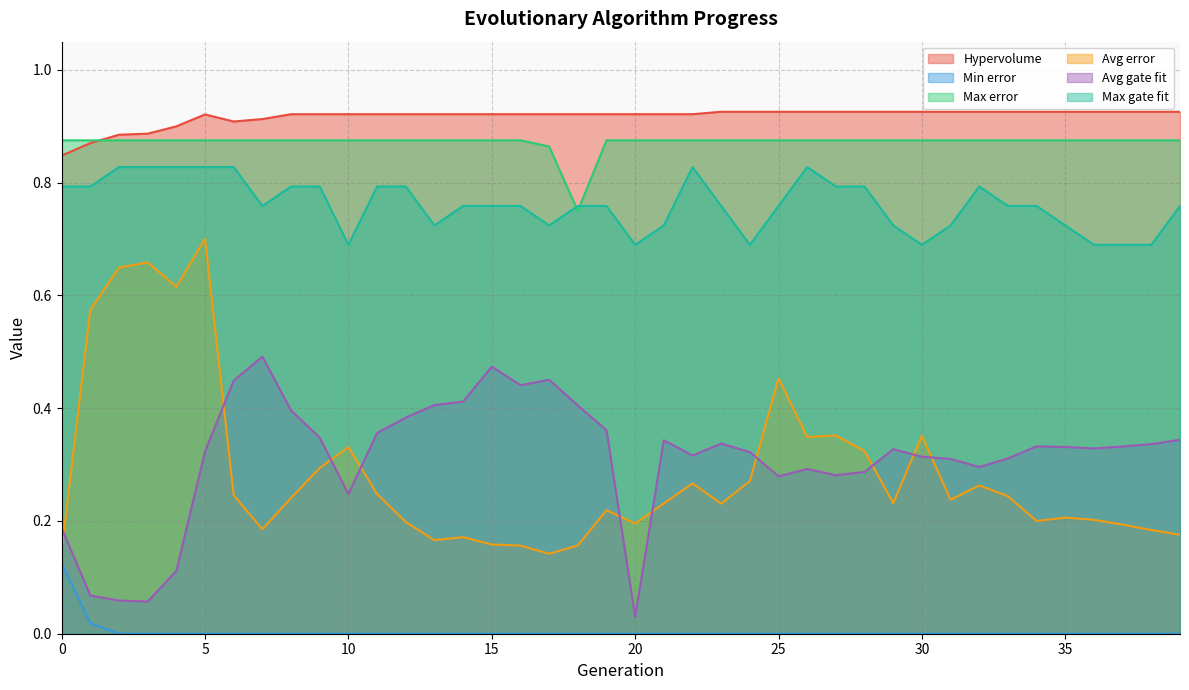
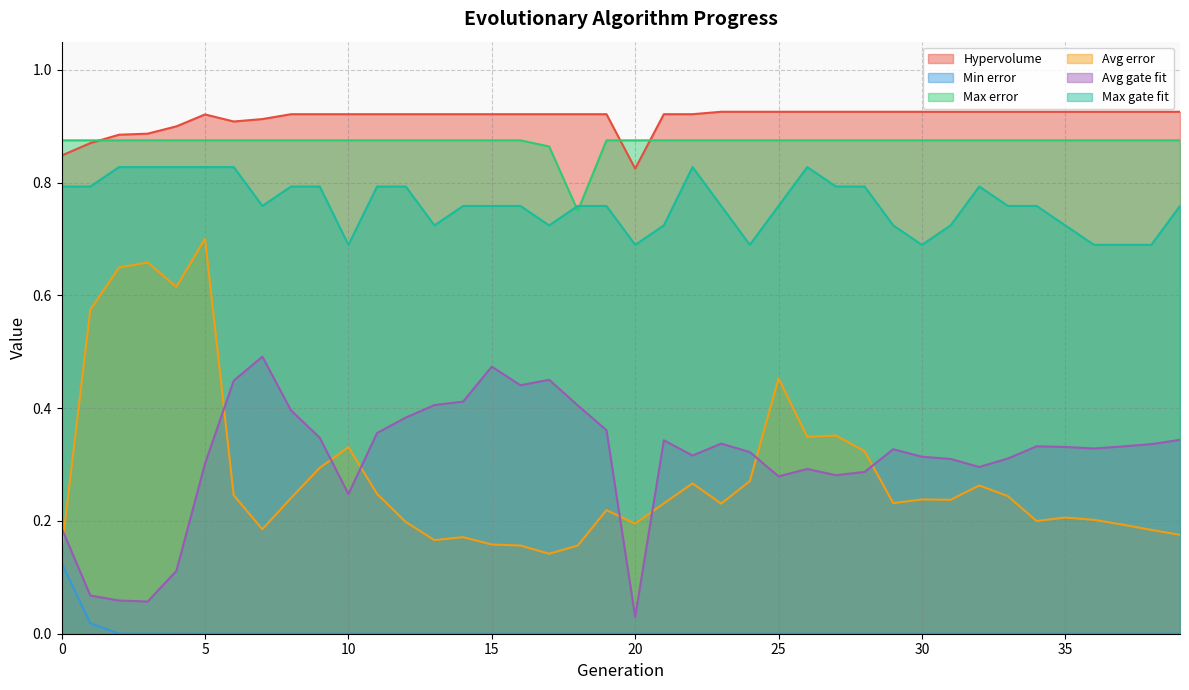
Avg gate fit, 5: 0.32 -> 0.30
Hypervolume, 20: 0.92 -> 0.82
Avg error, 30: 0.35 -> 0.24
